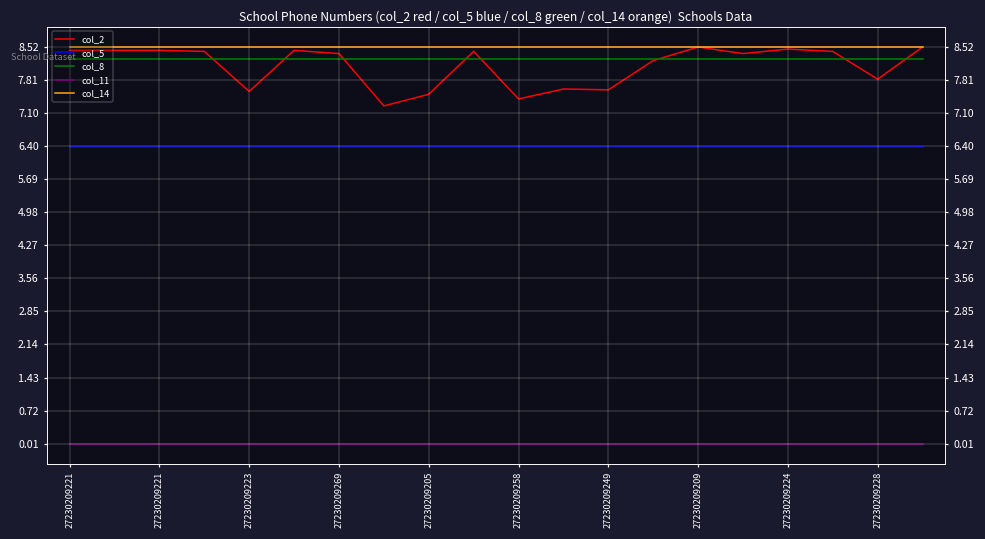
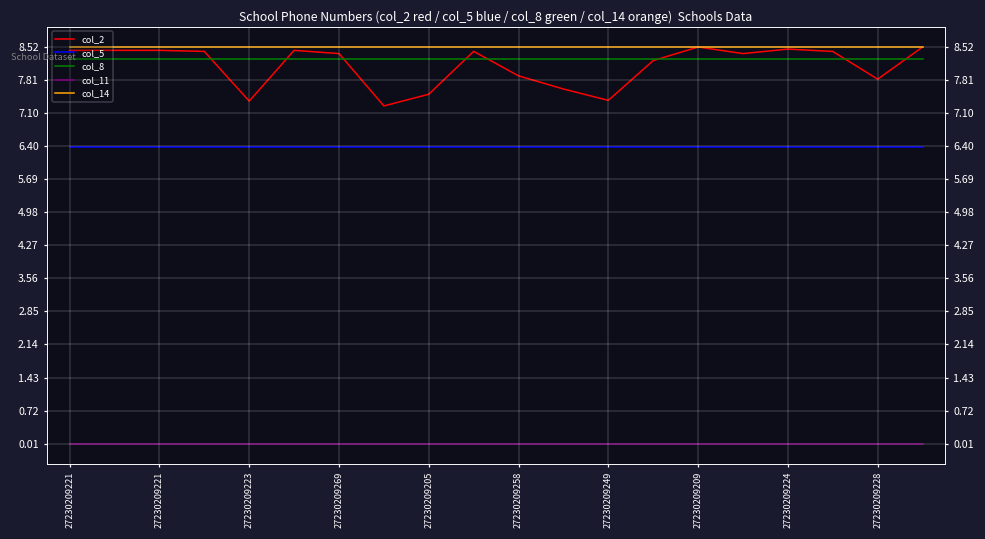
col_2, 27230209223: 7.6 -> 7.4
col_2, 27230209258: 7.4 -> 7.9
col_2, 27230209249: 7.6 -> 7.4
